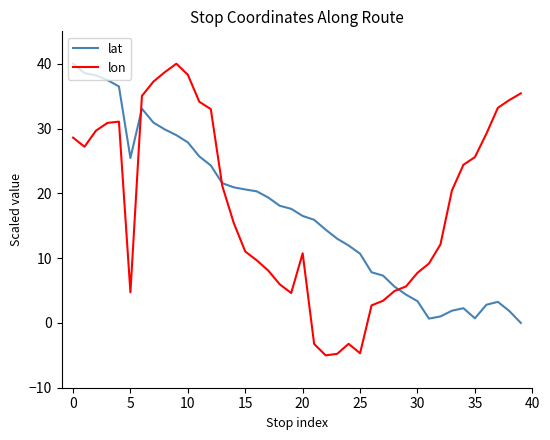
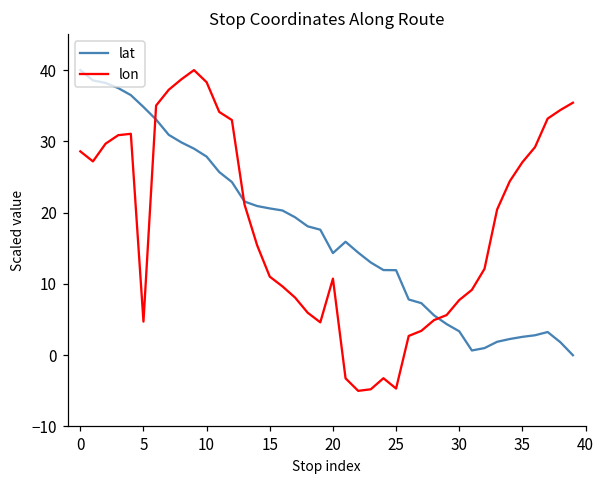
lat, 5: 25 -> 35
lat, 20: 17 -> 14
lat, 25: 11 -> 12
lat, 35: 1 -> 3
lon, 35: 26 -> 27
